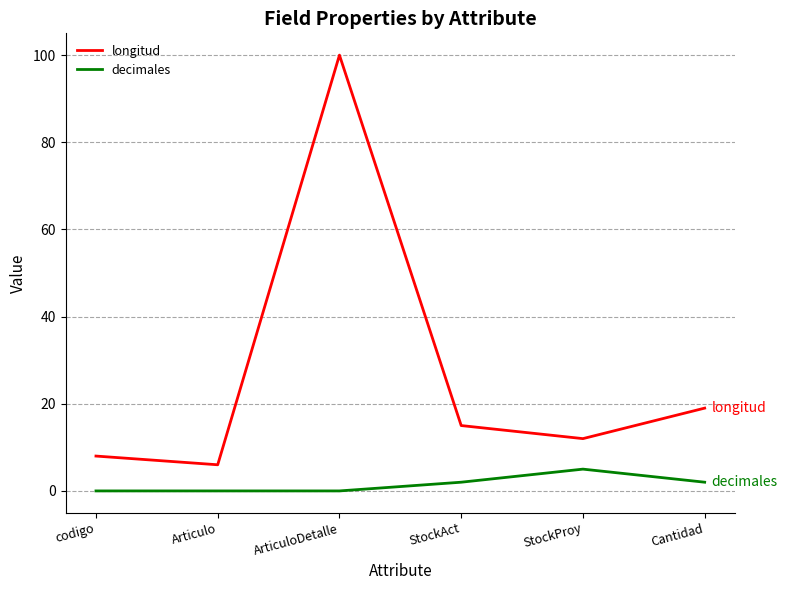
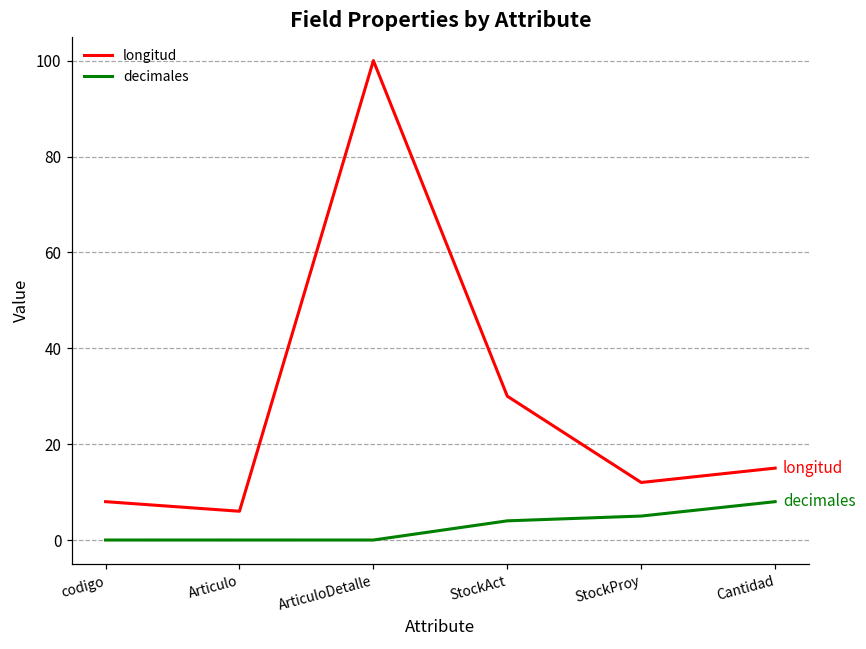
longitud, StockAct: 15 -> 30
decimales, StockAct: 2 -> 4
longitud, Cantidad: 19 -> 15
decimales, Cantidad: 2 -> 8
